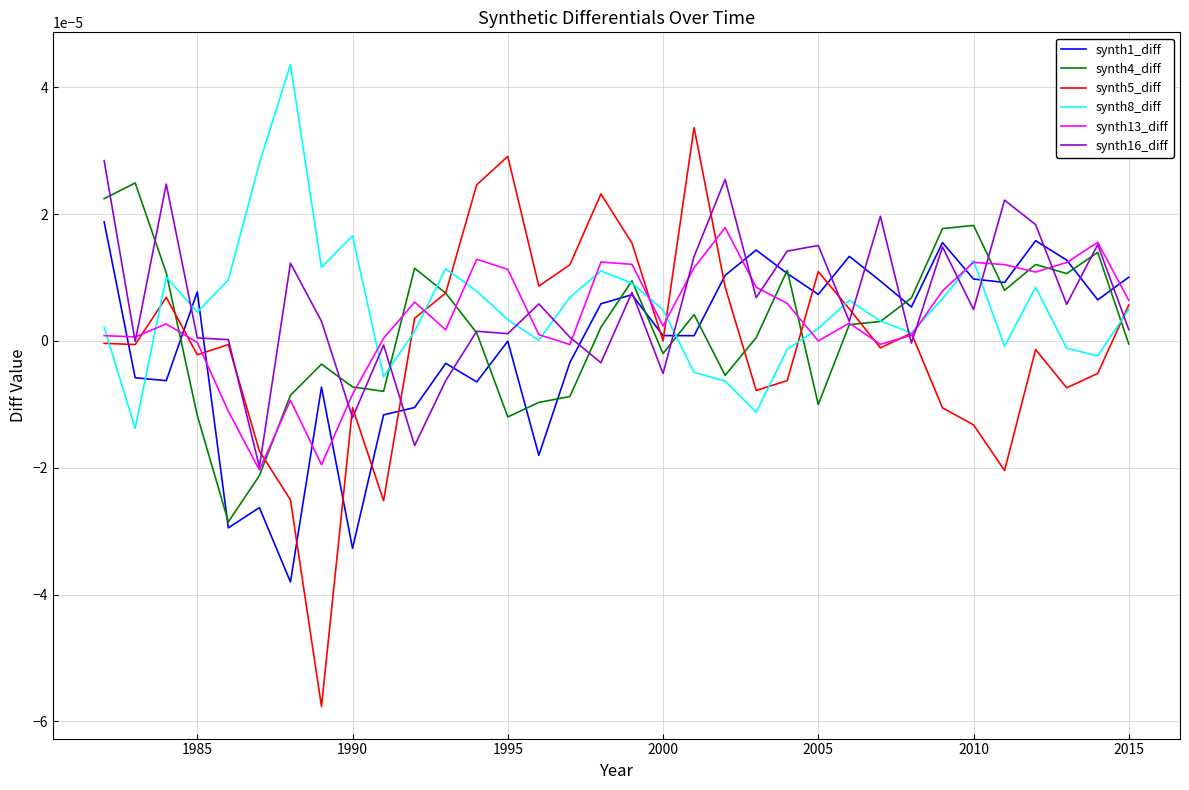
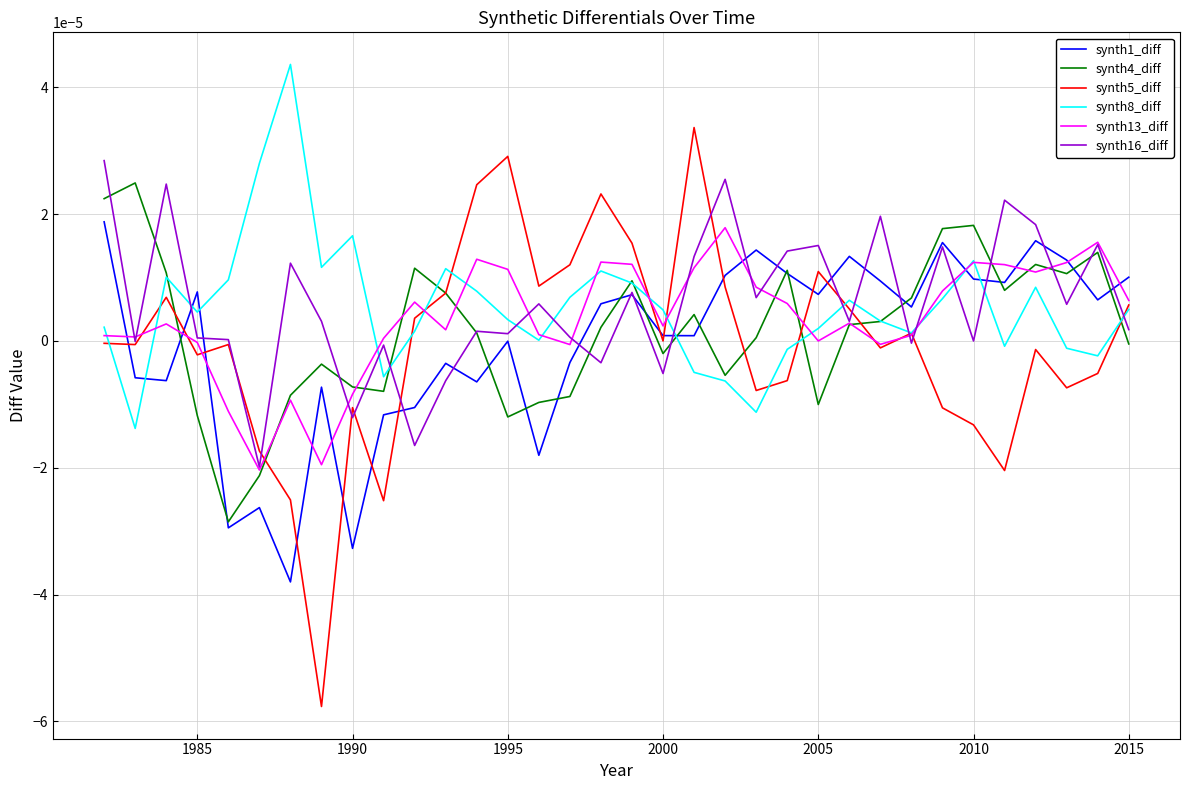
synth16_diff, 2010: 0.000005 -> 0.000000
